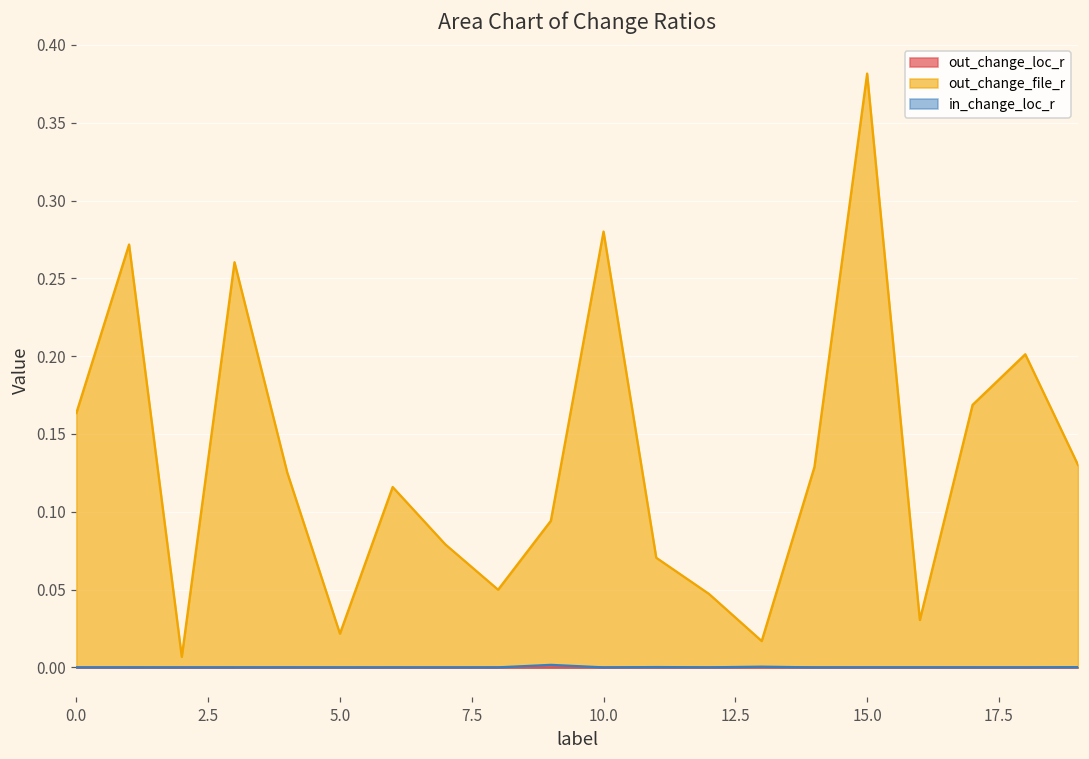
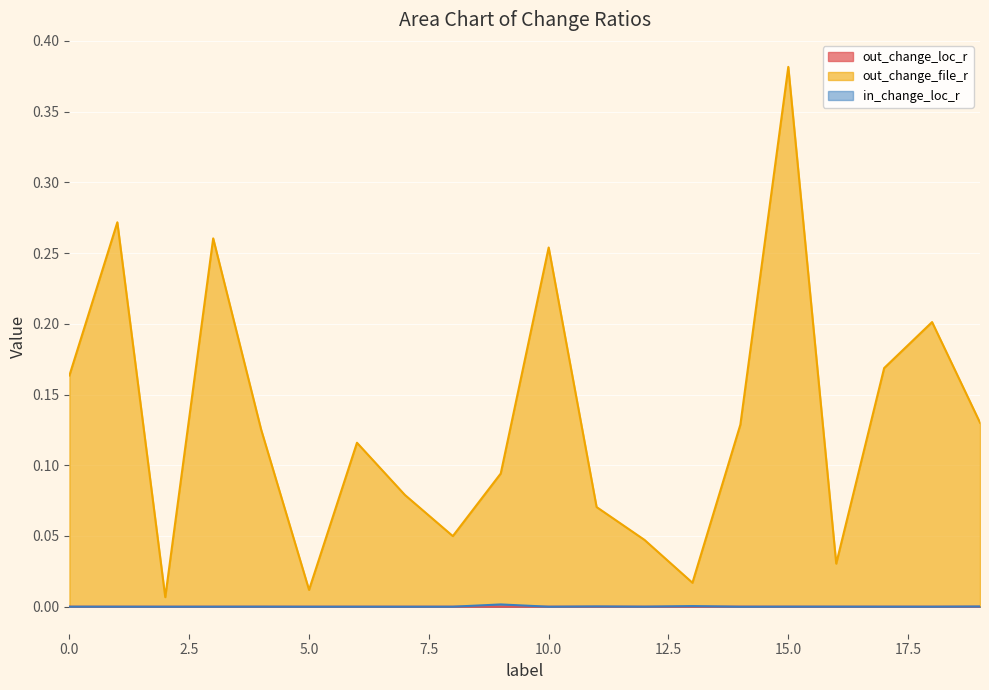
out_change_file_r, 5.0: 0.022 -> 0.012
out_change_file_r, 10.0: 0.280 -> 0.254
